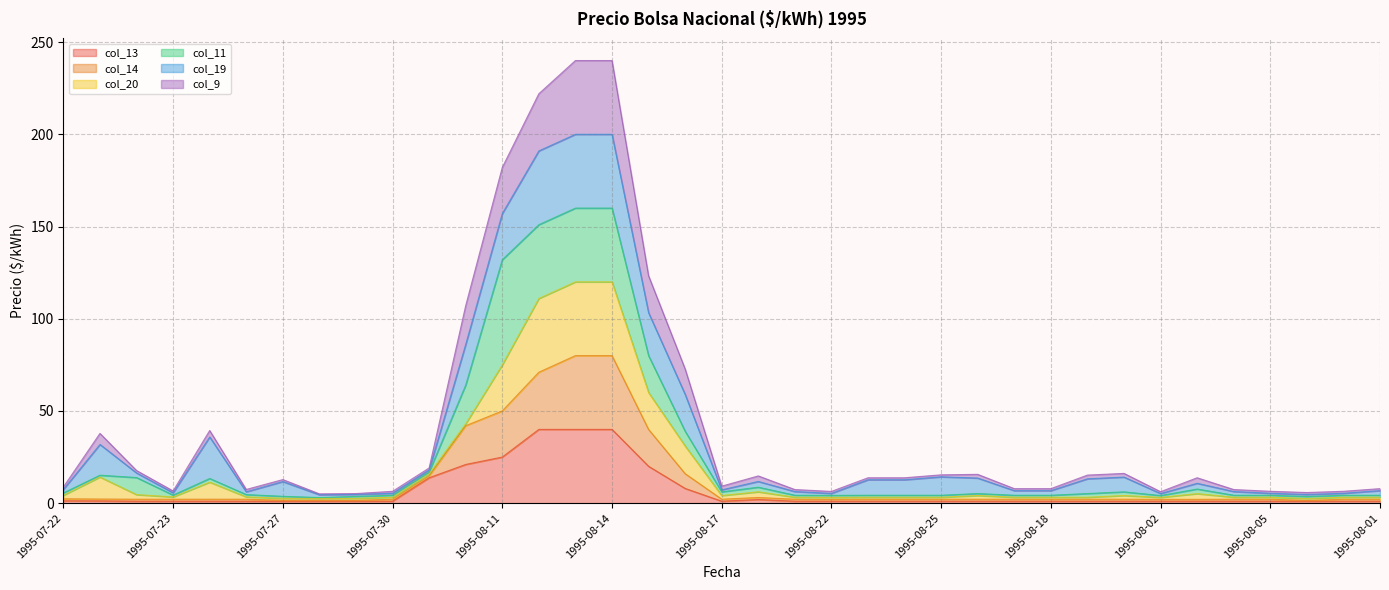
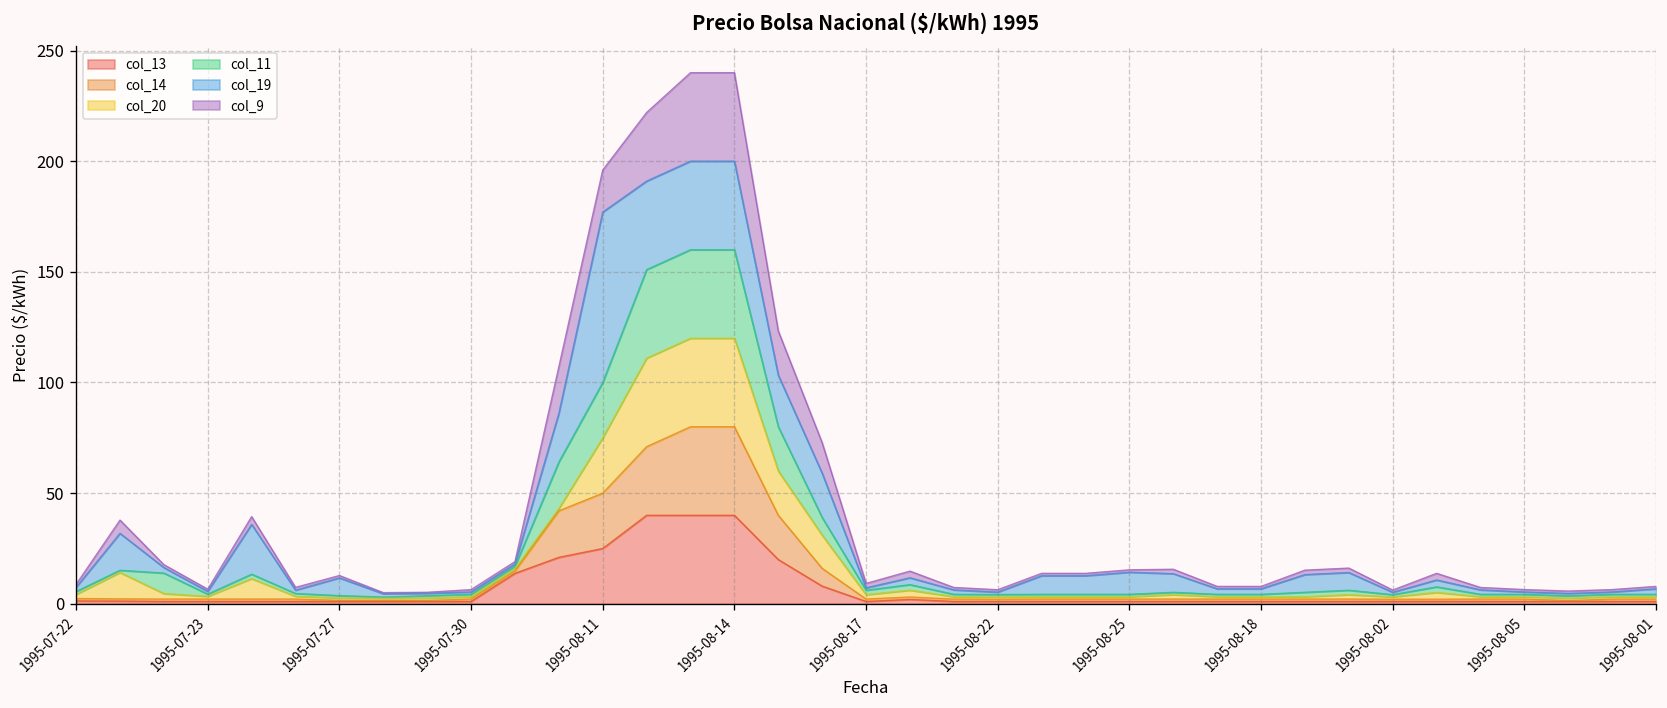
col_11, 1995-08-11: 57 -> 25
col_19, 1995-08-11: 25 -> 77
col_9, 1995-08-11: 25 -> 19
